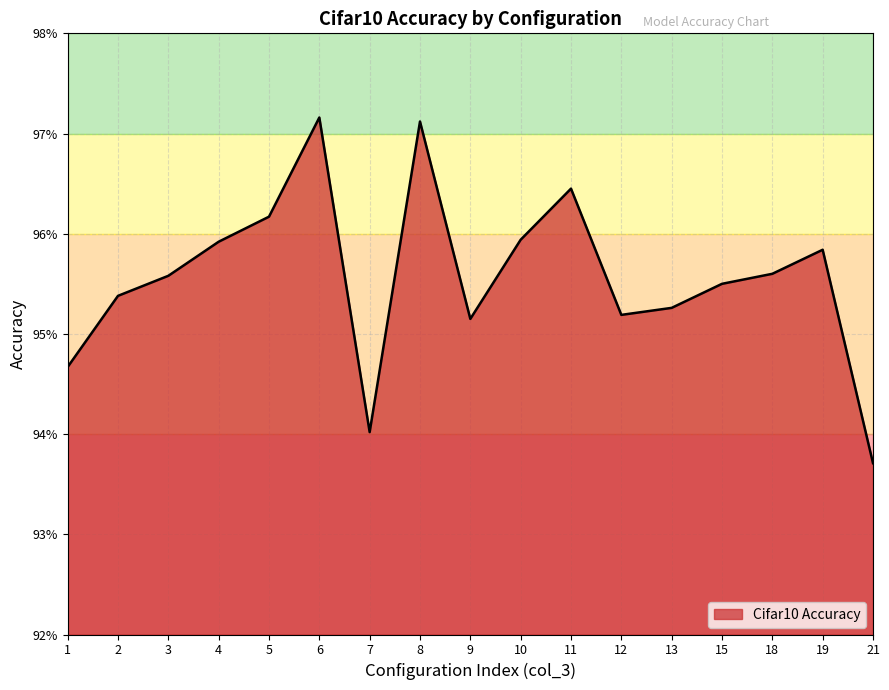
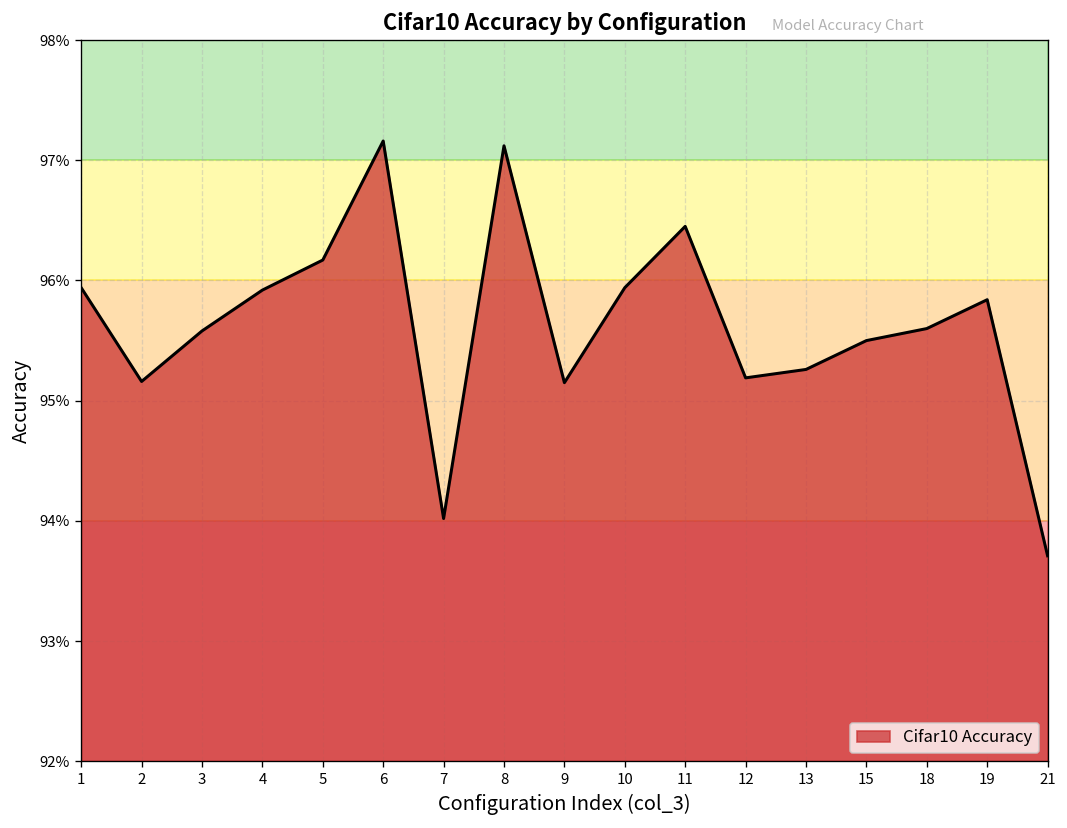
1: 94.67% -> 95.94%
2: 95.38% -> 95.16%
